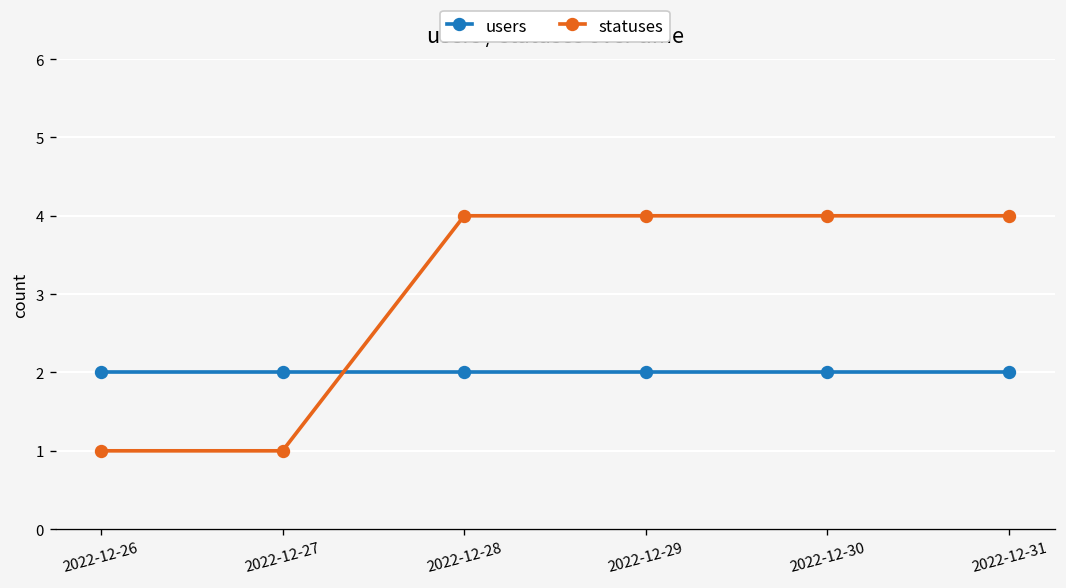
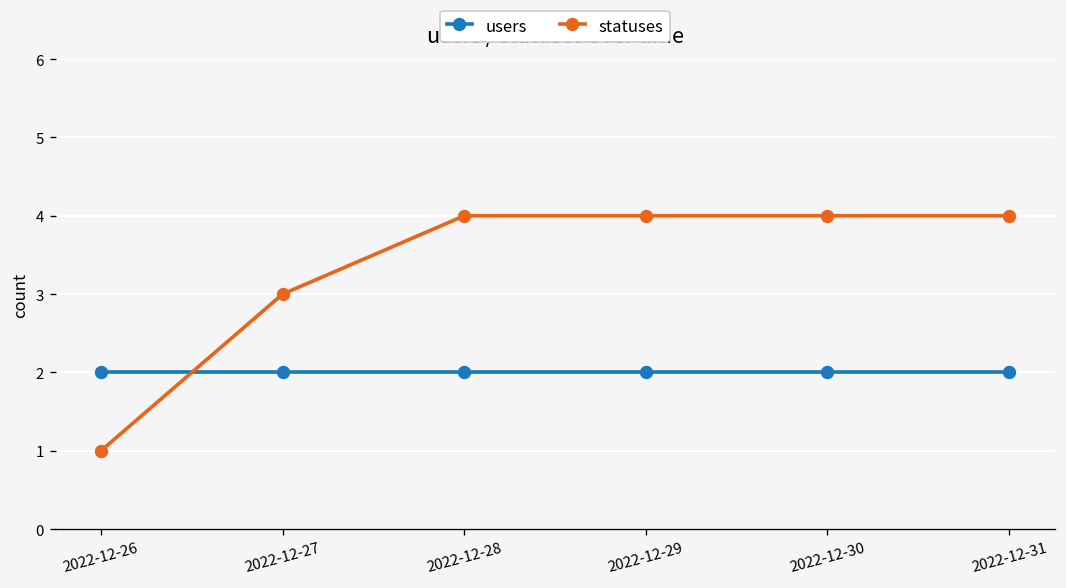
statuses, 2022-12-27: 1 -> 3
